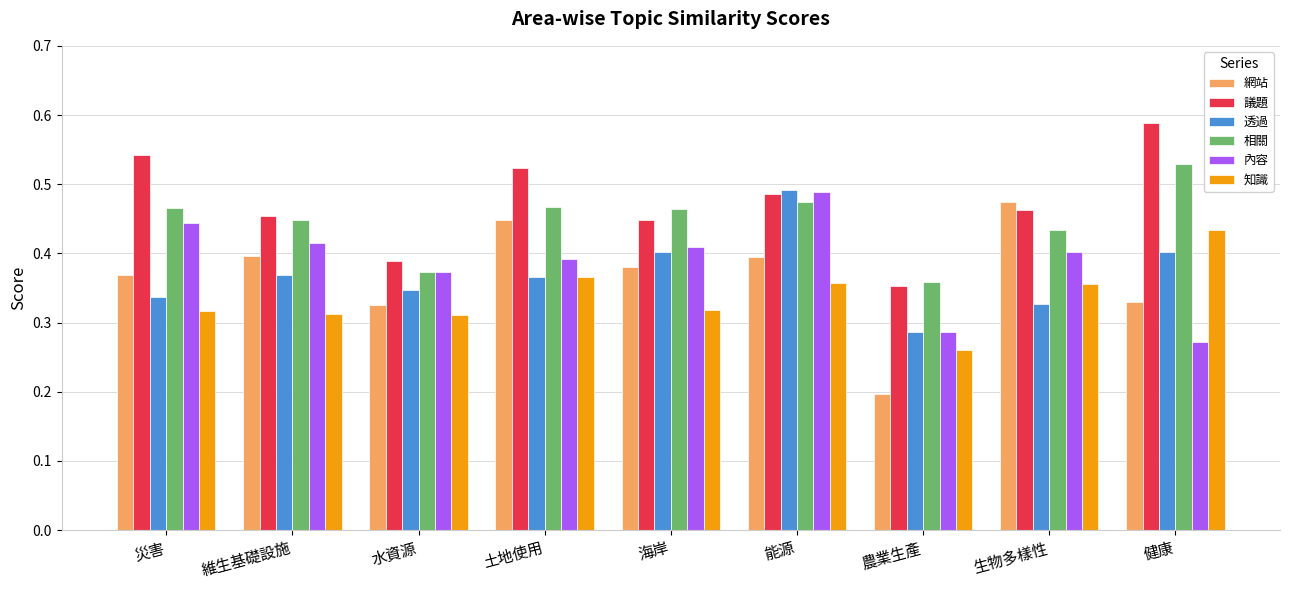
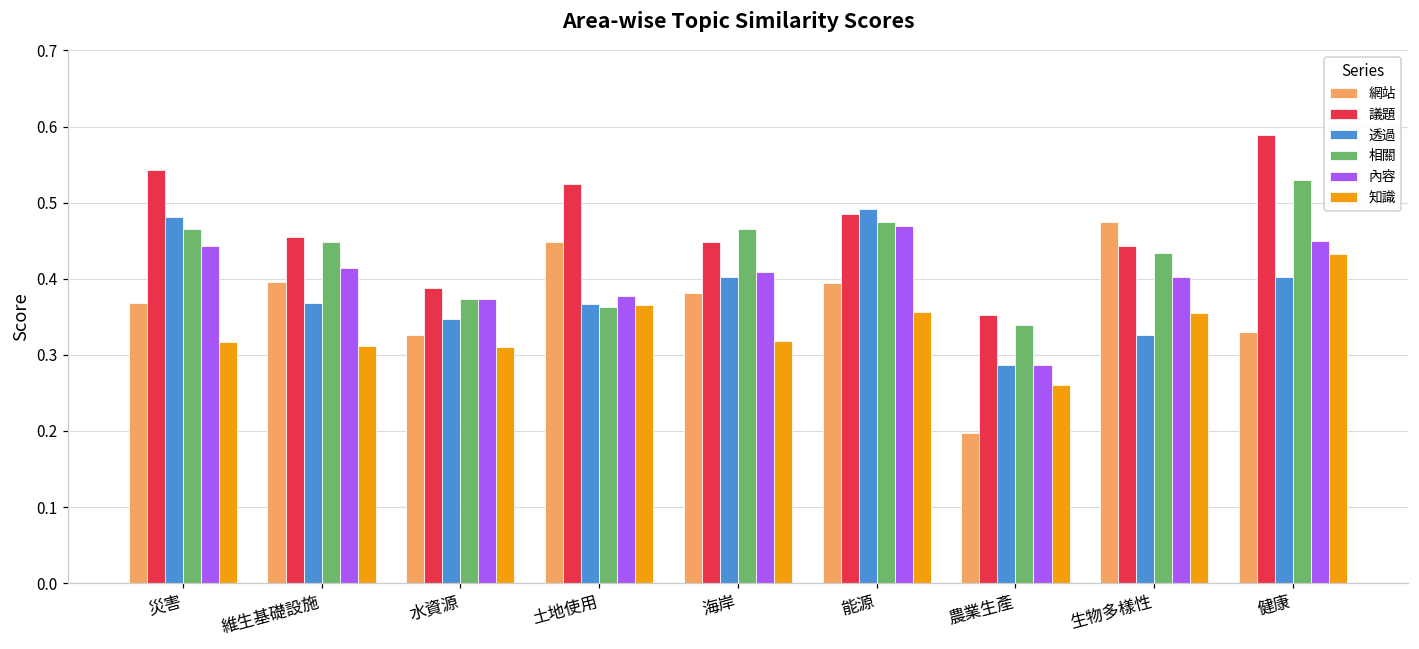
透過, 災害: 0.34 -> 0.48
相關, 土地使用: 0.47 -> 0.36
內容, 土地使用: 0.39 -> 0.38
內容, 能源: 0.49 -> 0.47
相關, 農業生產: 0.36 -> 0.34
議題, 生物多樣性: 0.46 -> 0.44
內容, 健康: 0.27 -> 0.45
